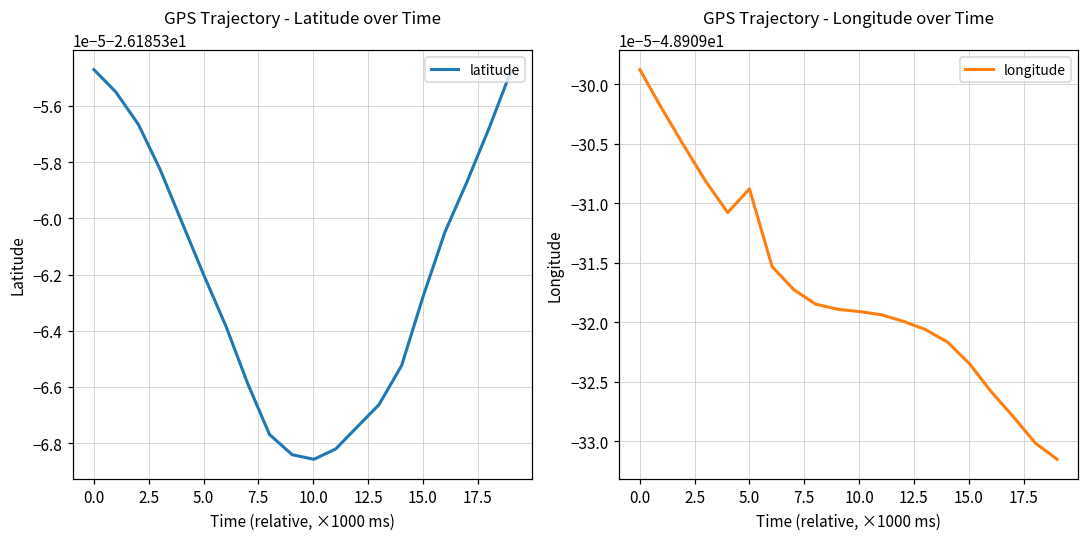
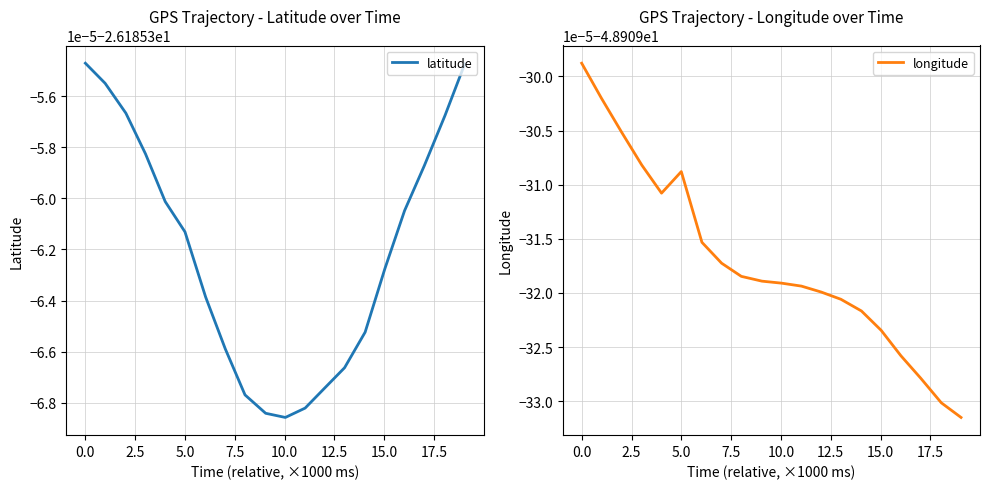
GPS Trajectory - Latitude over Time, 5.0: -26.1853620 -> -26.1853613
